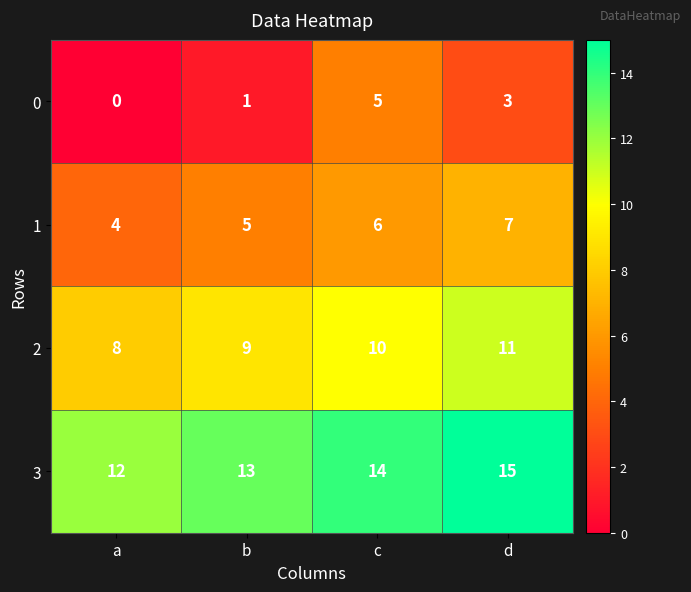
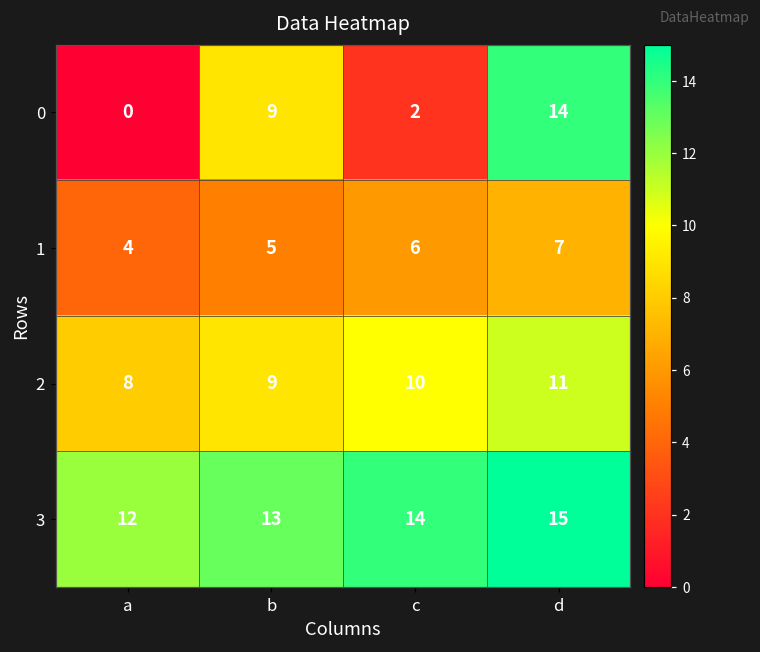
0, b: 1 -> 9
0, c: 5 -> 2
0, d: 3 -> 14
